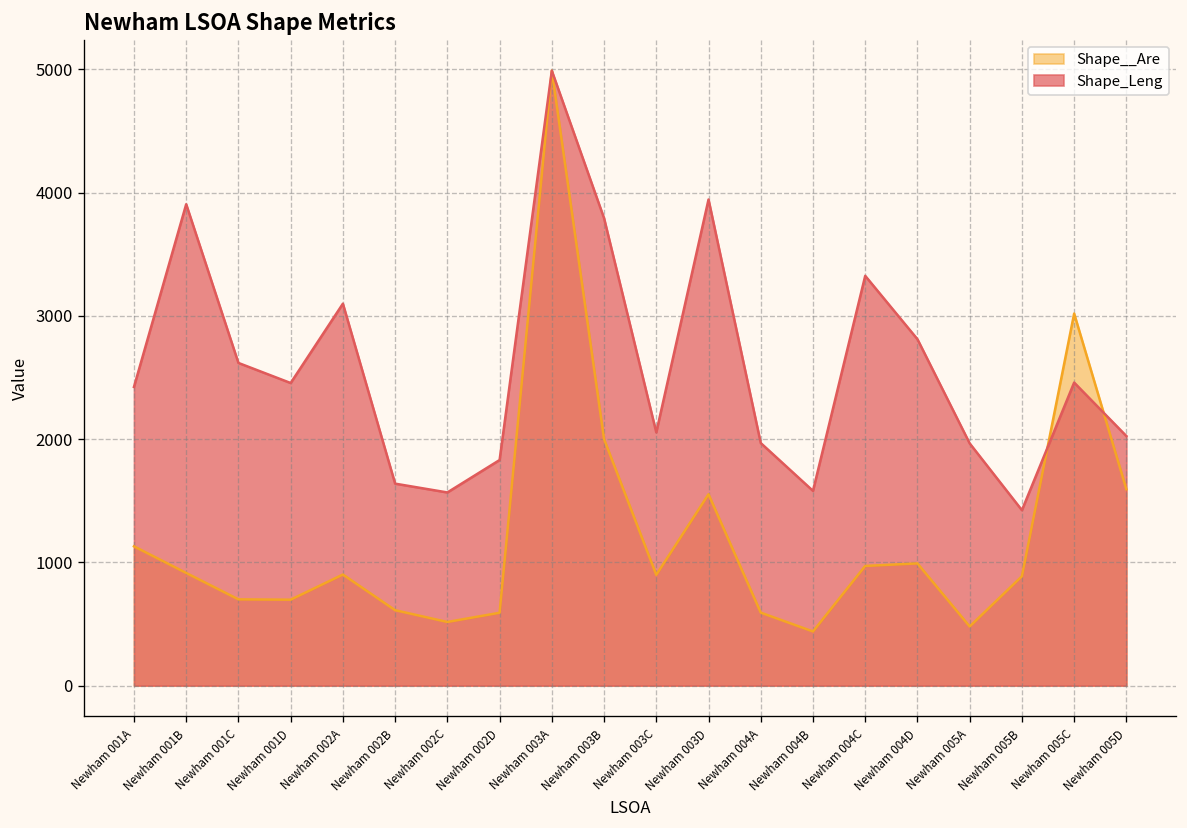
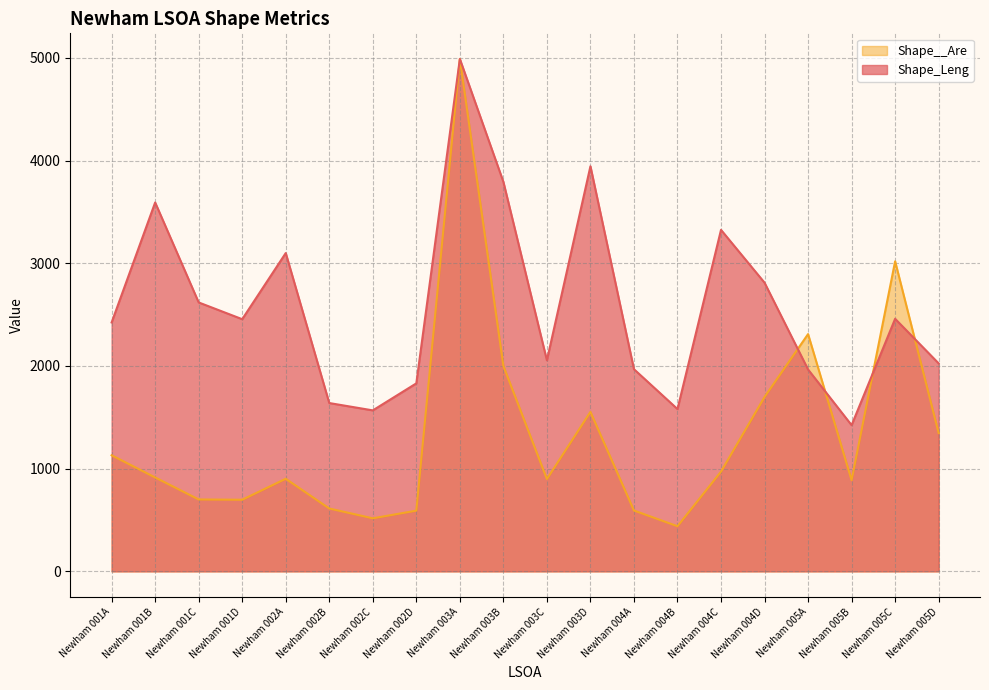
Shape_Leng, Newham 001B: 3910 -> 3590
Shape__Are, Newham 004D: 990 -> 1700
Shape__Are, Newham 005A: 480 -> 2310
Shape__Are, Newham 005D: 1590 -> 1350
